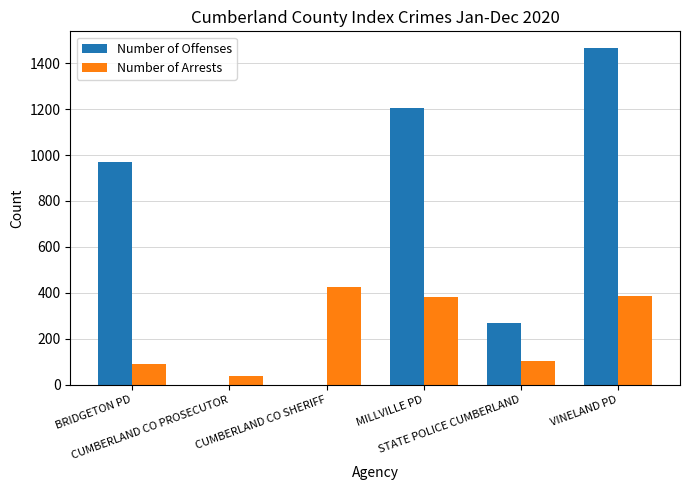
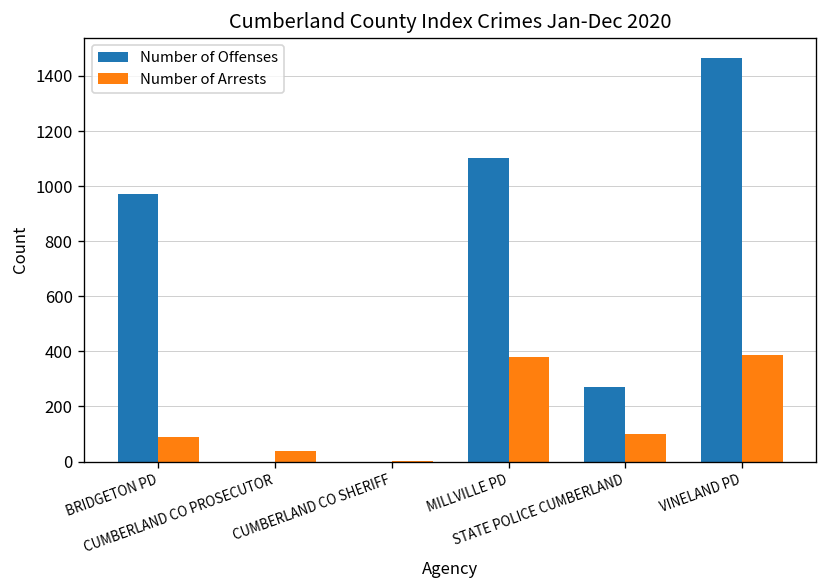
Number of Arrests, CUMBERLAND CO SHERIFF: 430 -> 0
Number of Offenses, MILLVILLE PD: 1200 -> 1100
